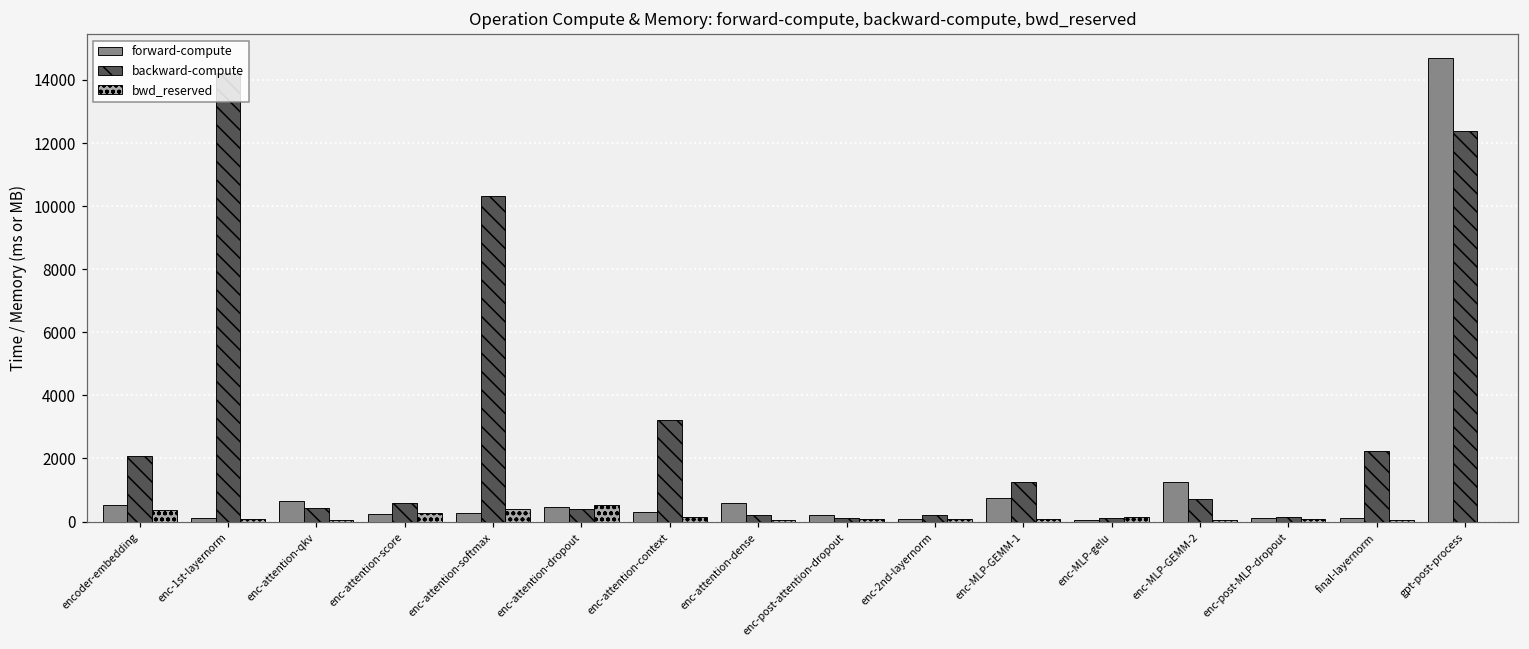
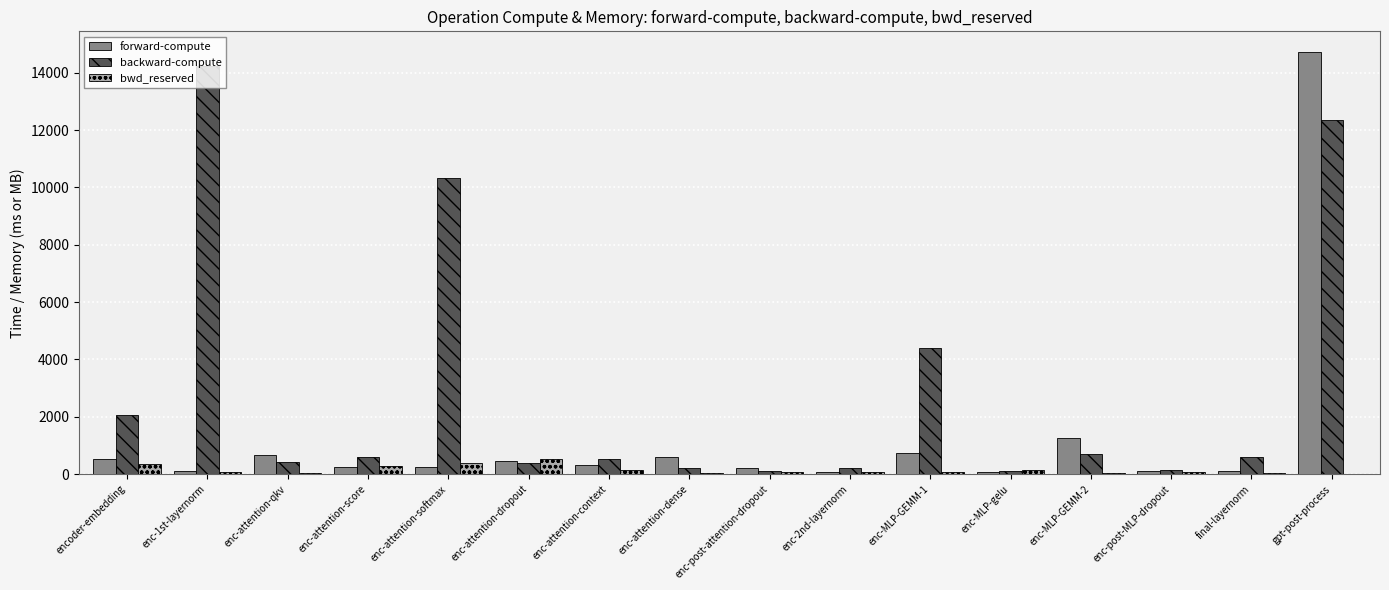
backward-compute, enc-attention-context: 3200 -> 500
backward-compute, enc-MLP-GEMM-1: 1200 -> 4400
backward-compute, final-layernorm: 2200 -> 600
